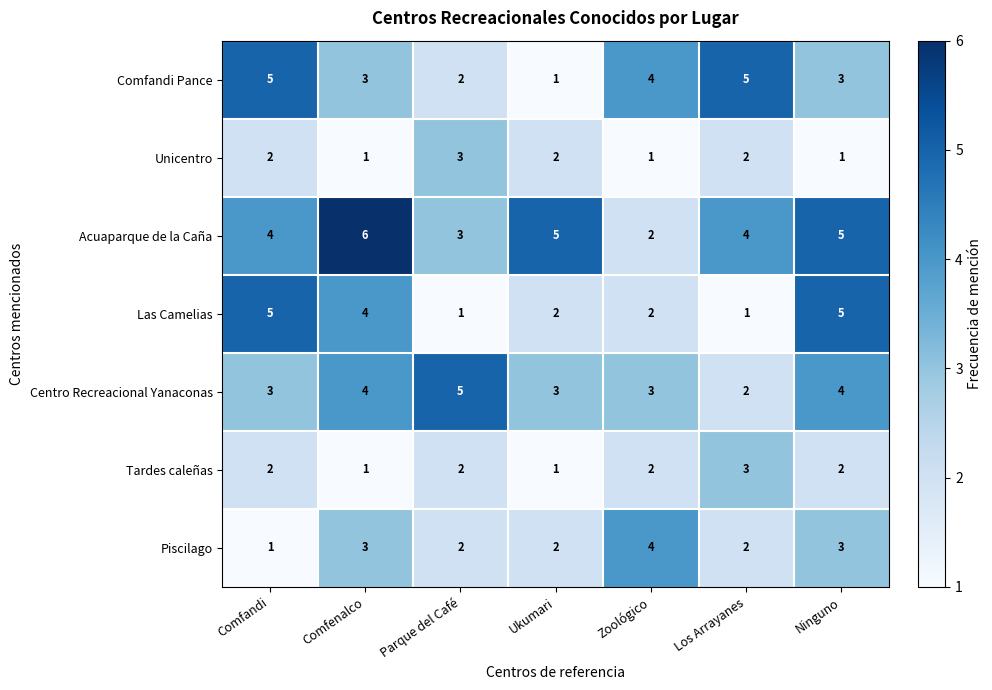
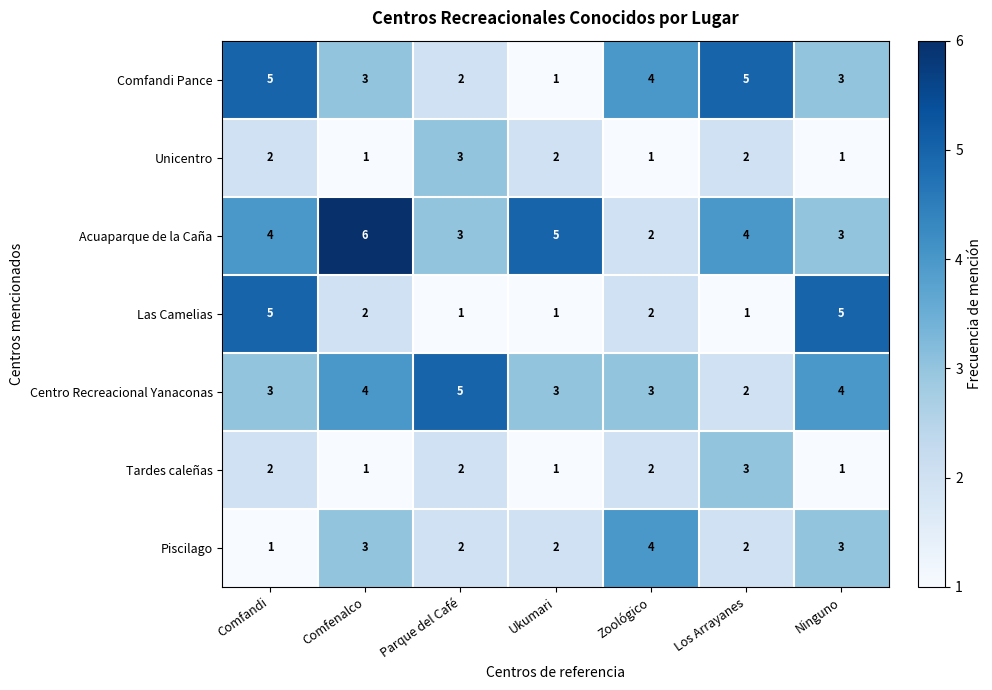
Acuaparque de la Caña, Ninguno: 5 -> 3
Las Camelias, Comfenalco: 4 -> 2
Las Camelias, Ukumari: 2 -> 1
Tardes caleñas, Ninguno: 2 -> 1
